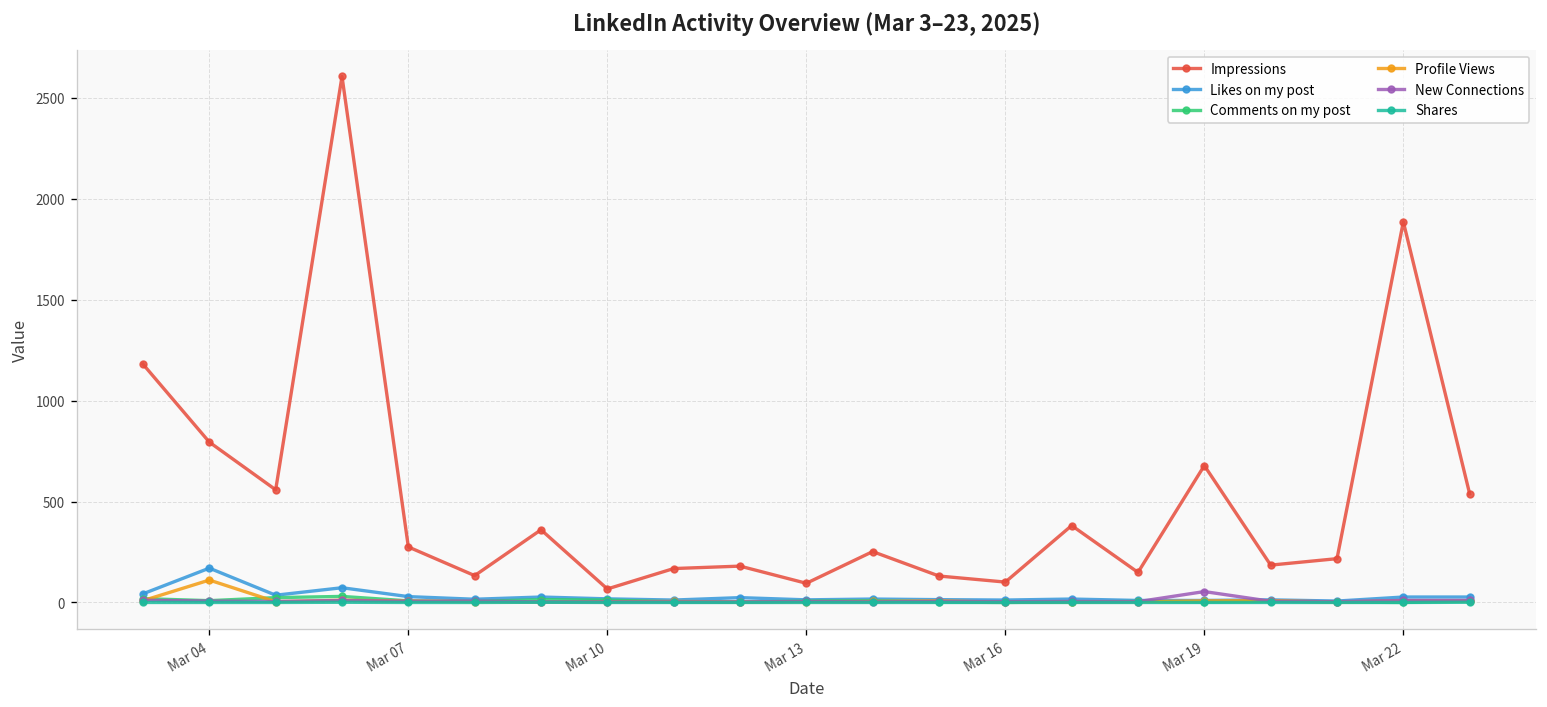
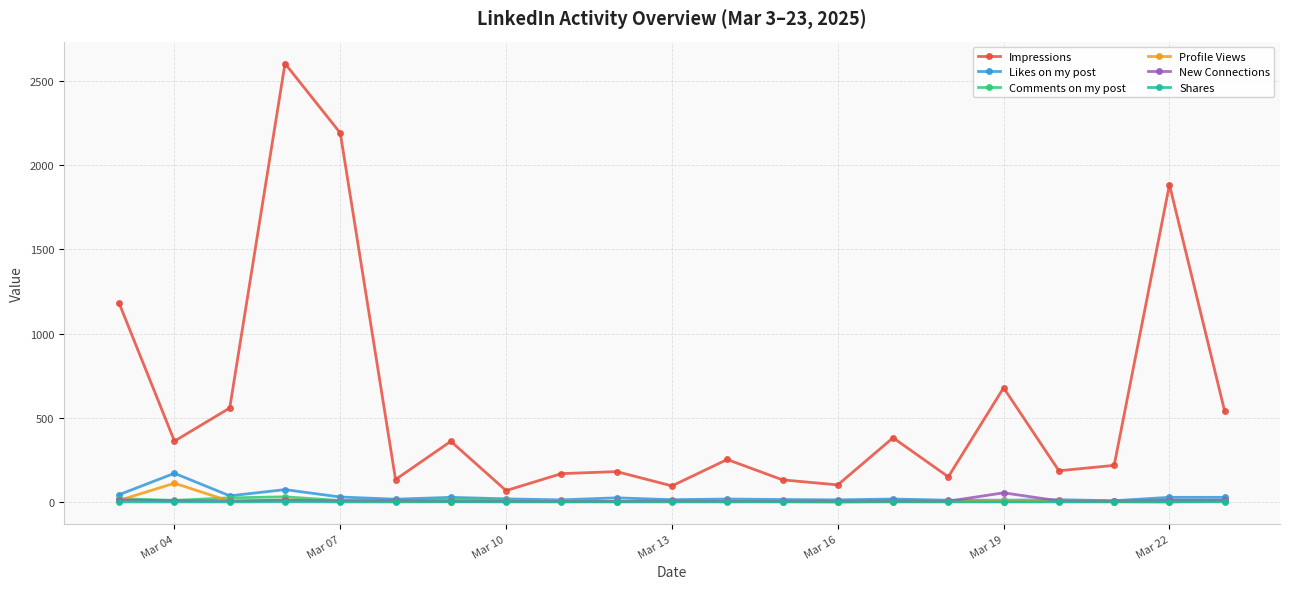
Impressions, Mar 04: 790 -> 360
Impressions, Mar 07: 280 -> 2190
